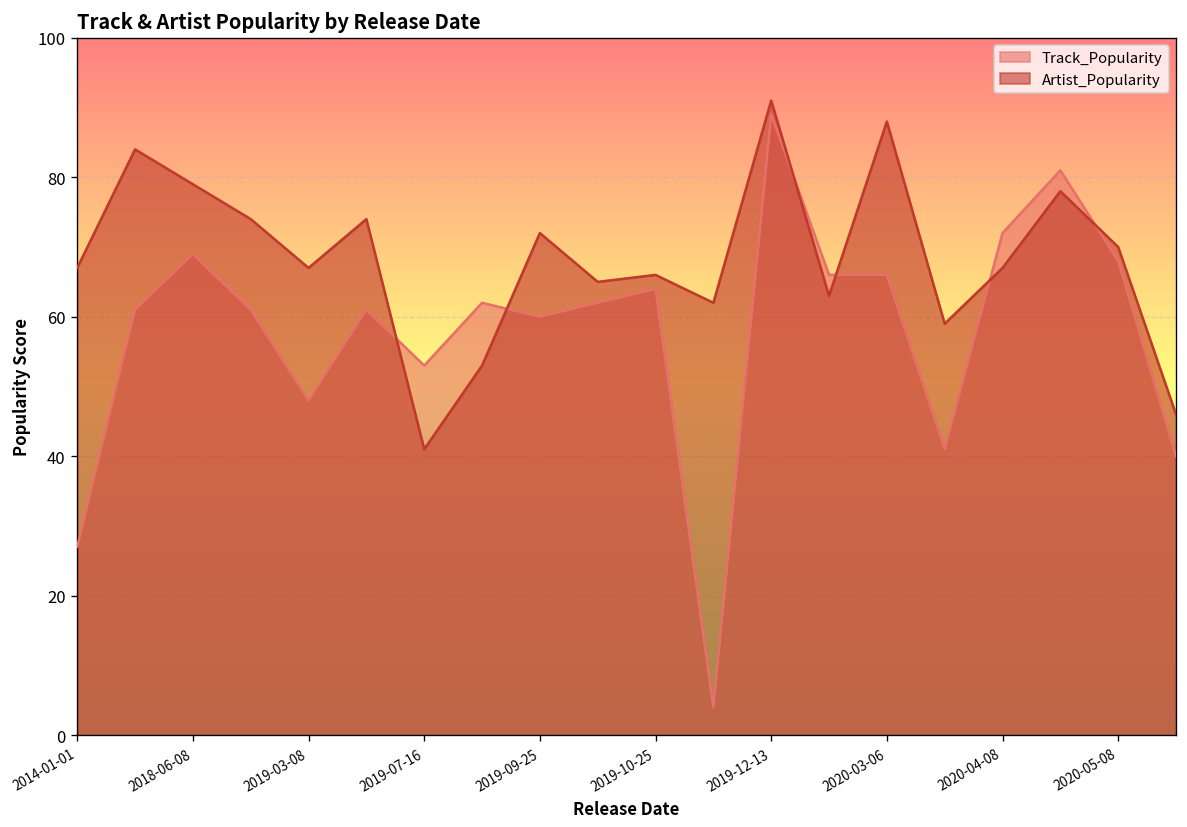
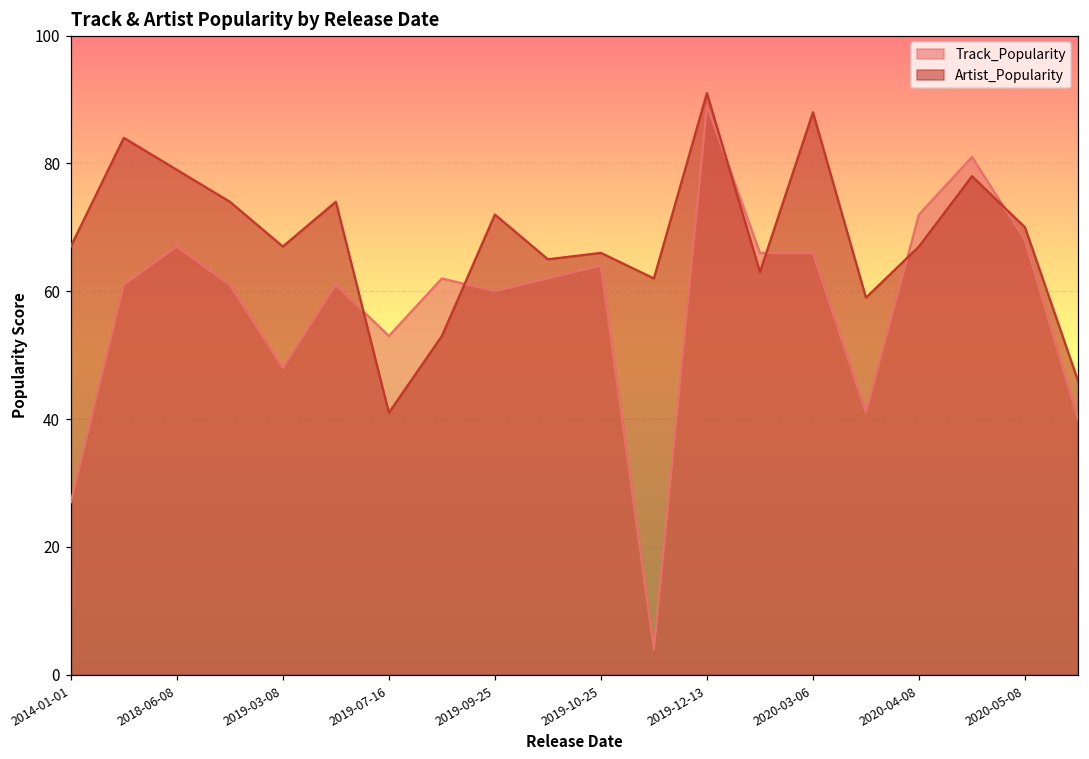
Track_Popularity, 2018-06-08: 69 -> 67
